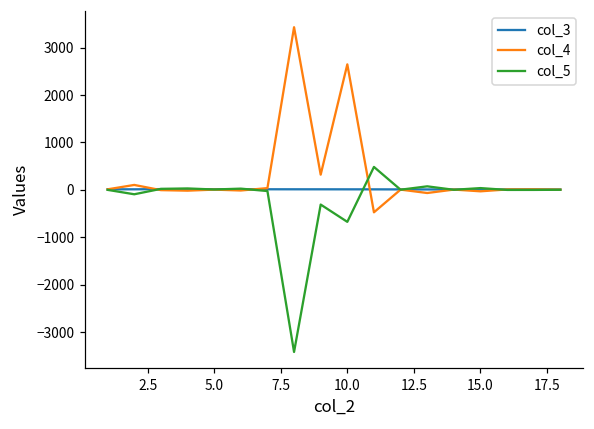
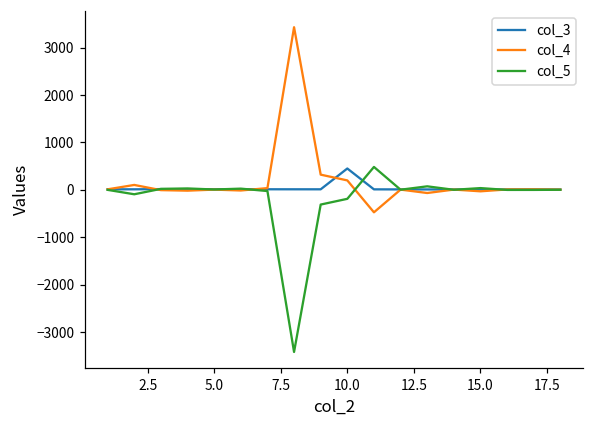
col_3, 10.0: 0 -> 500
col_4, 10.0: 2600 -> 200
col_5, 10.0: -700 -> -200
